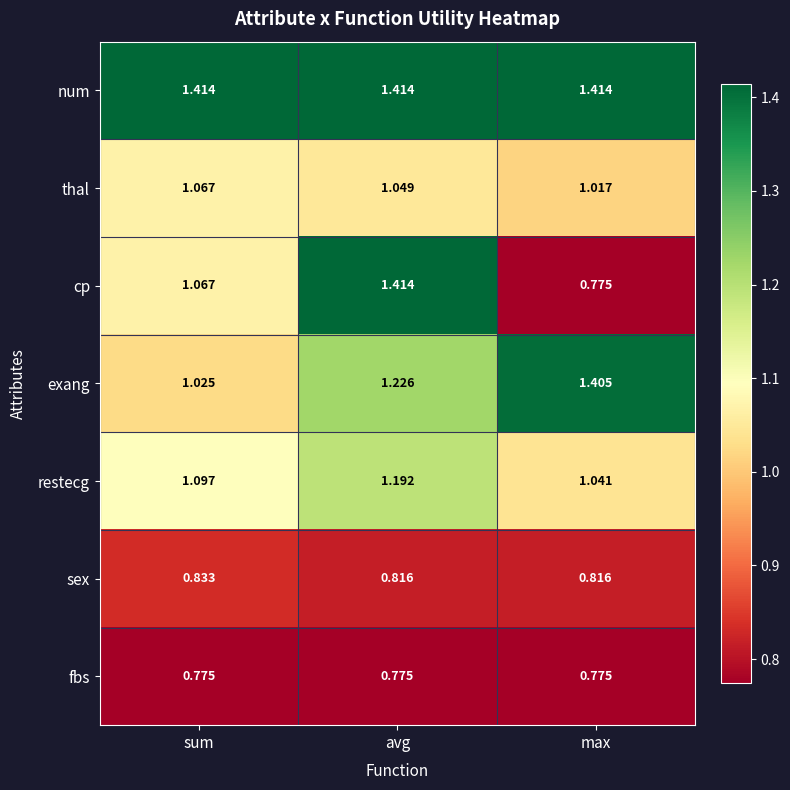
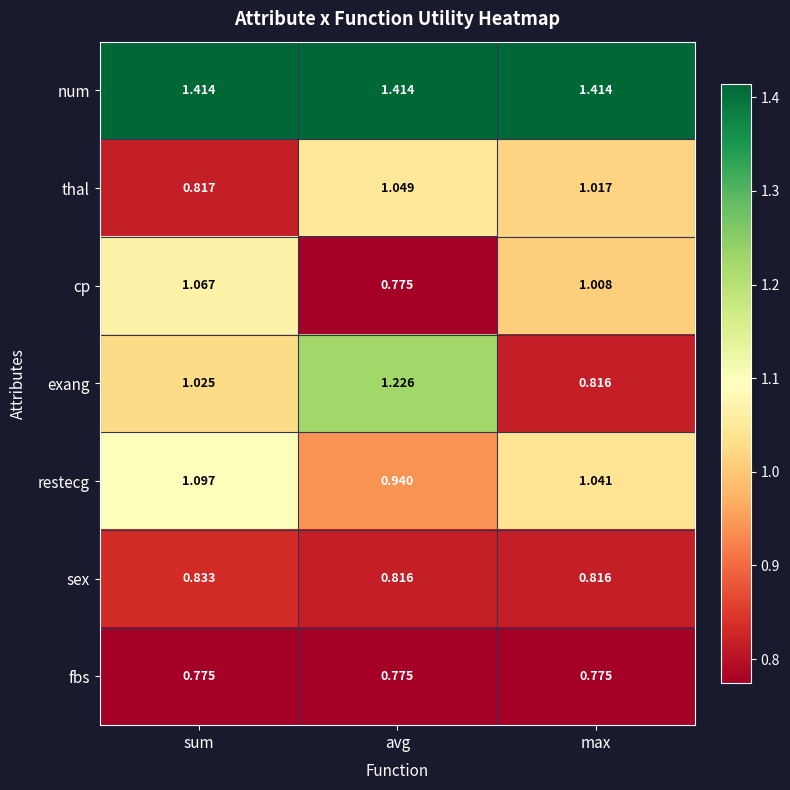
thal, sum: 1.067 -> 0.817
cp, avg: 1.414 -> 0.775
cp, max: 0.775 -> 1.008
exang, max: 1.405 -> 0.816
restecg, avg: 1.192 -> 0.940
